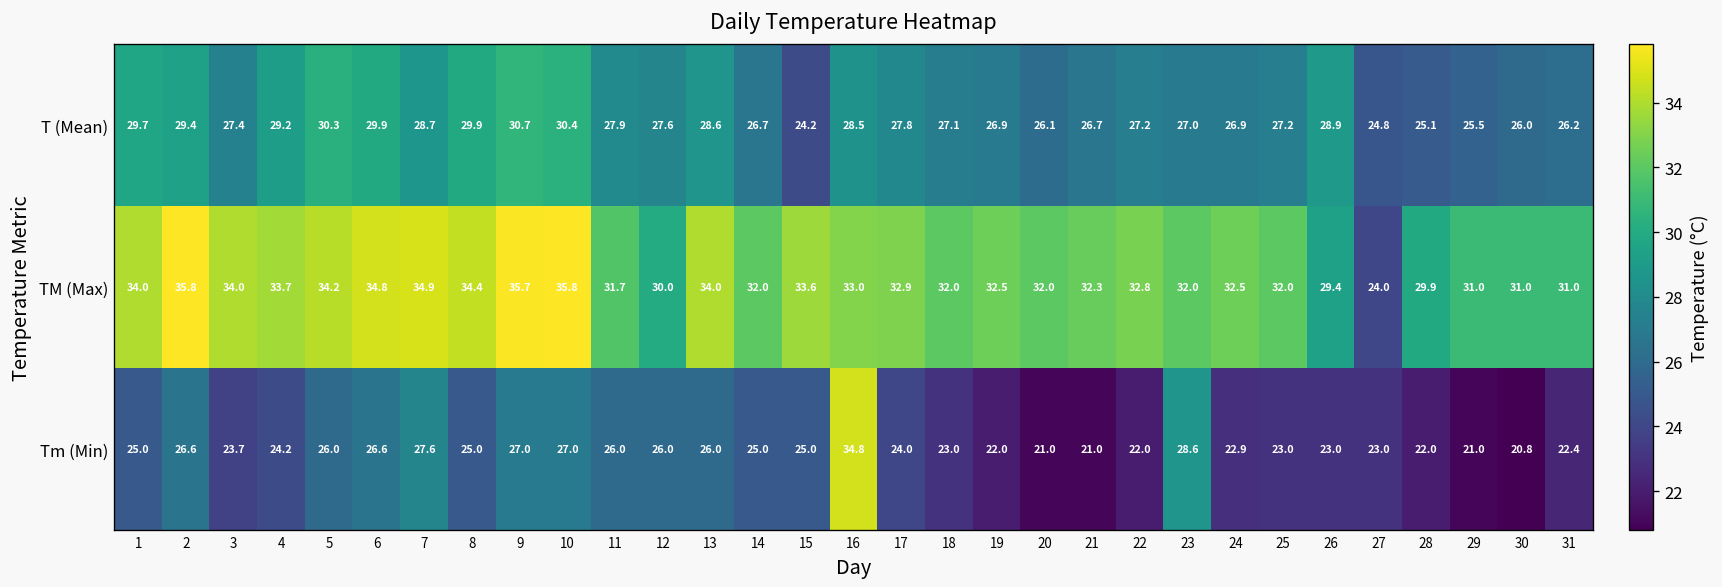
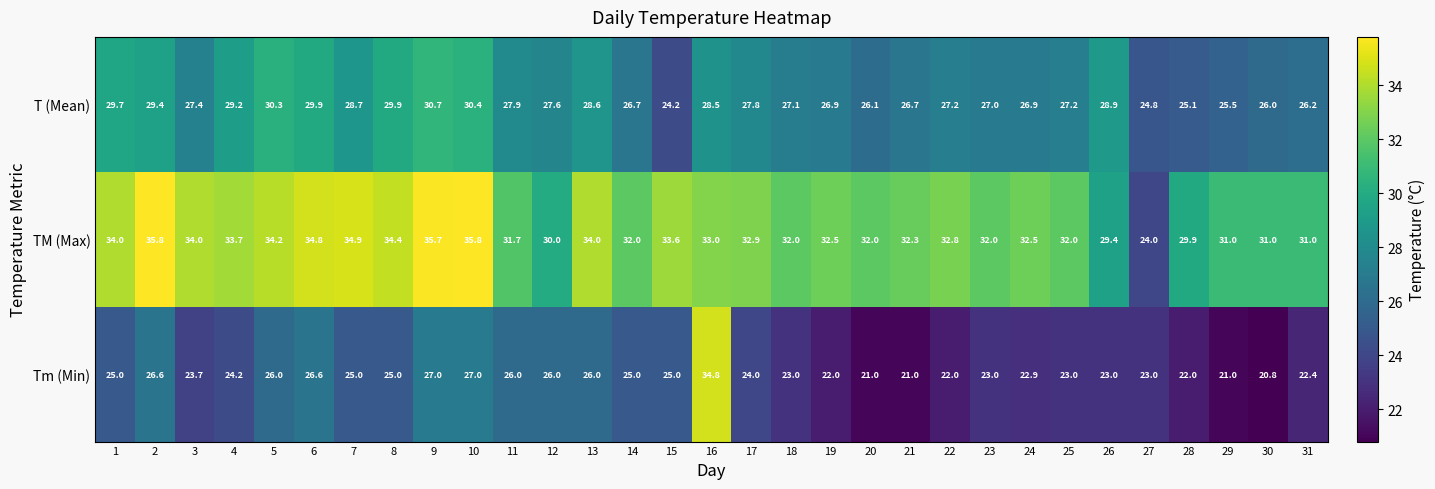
Tm (Min), 7: 27.6 -> 25.0
Tm (Min), 23: 28.6 -> 23.0
